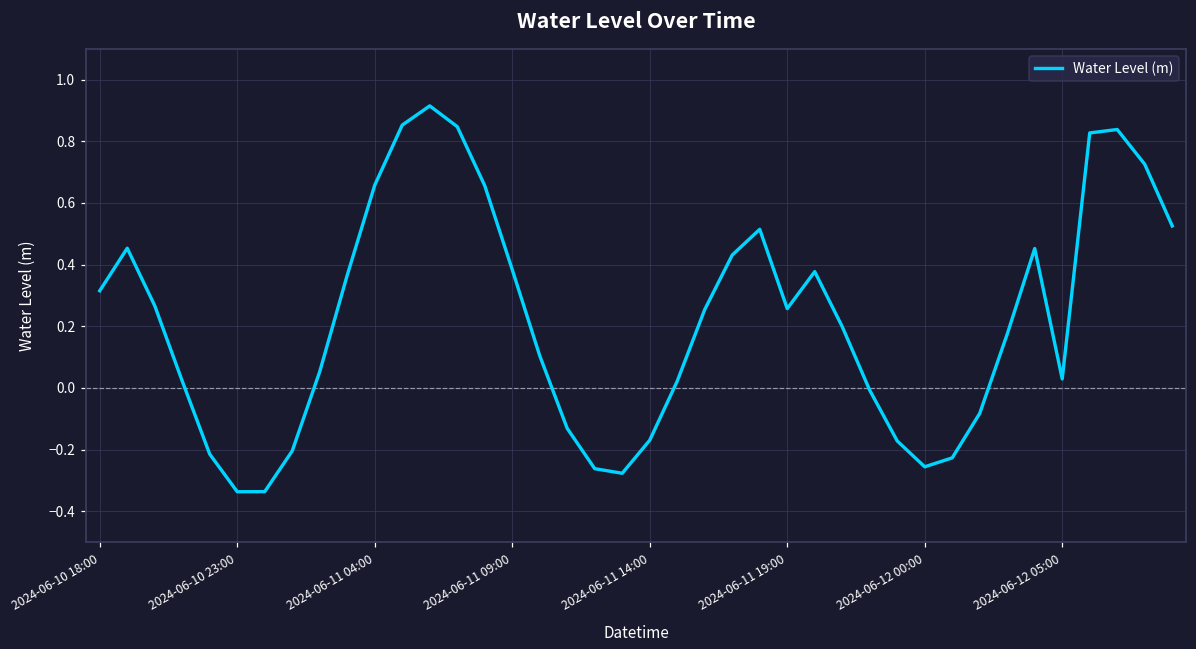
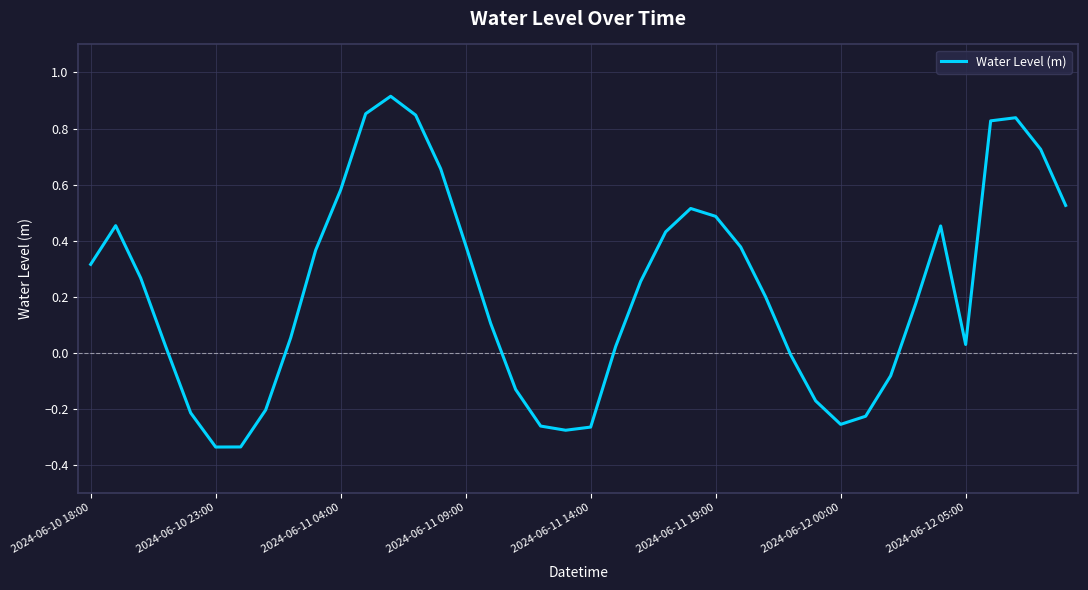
2024-06-11 04:00: 0.66 -> 0.58
2024-06-11 14:00: -0.17 -> -0.27
2024-06-11 19:00: 0.26 -> 0.49
